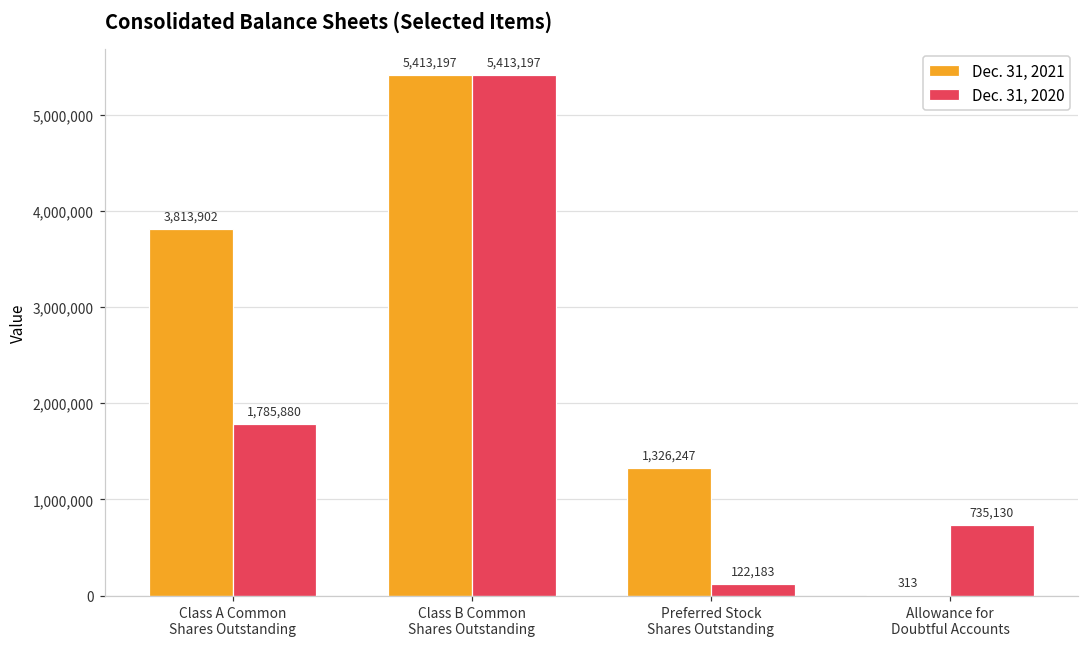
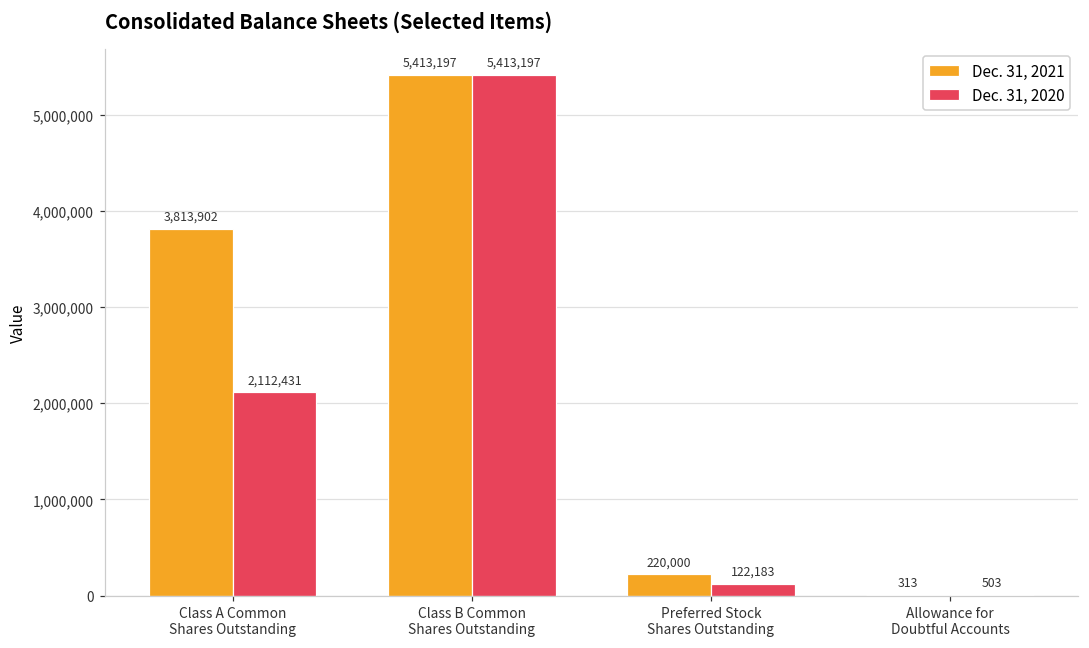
Dec. 31, 2020, Class A Common Shares Outstanding: 1,785,880 -> 2,112,431
Dec. 31, 2021, Preferred Stock Shares Outstanding: 1,326,247 -> 220,000
Dec. 31, 2020, Allowance for Doubtful Accounts: 735,130 -> 503
